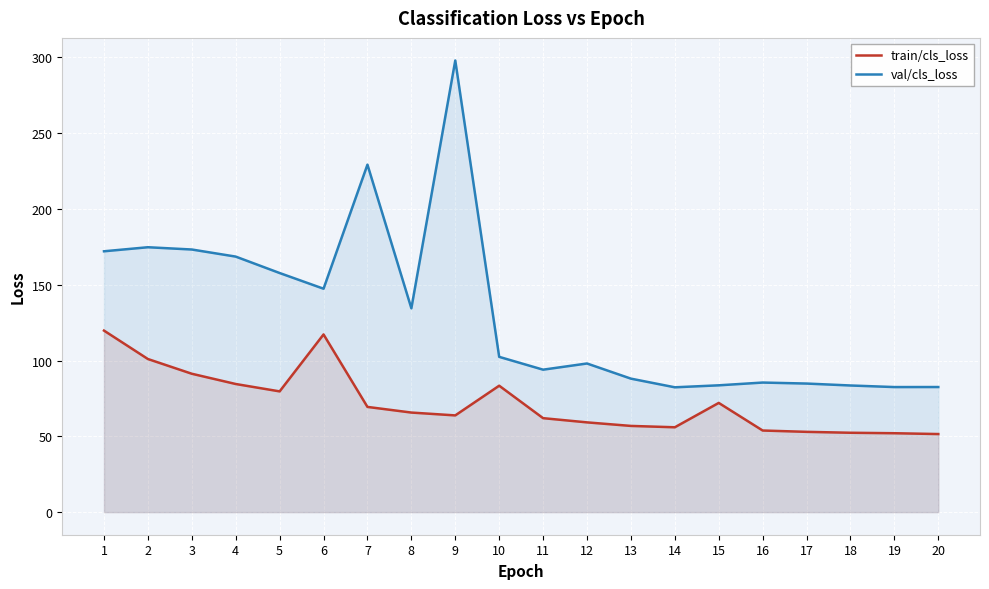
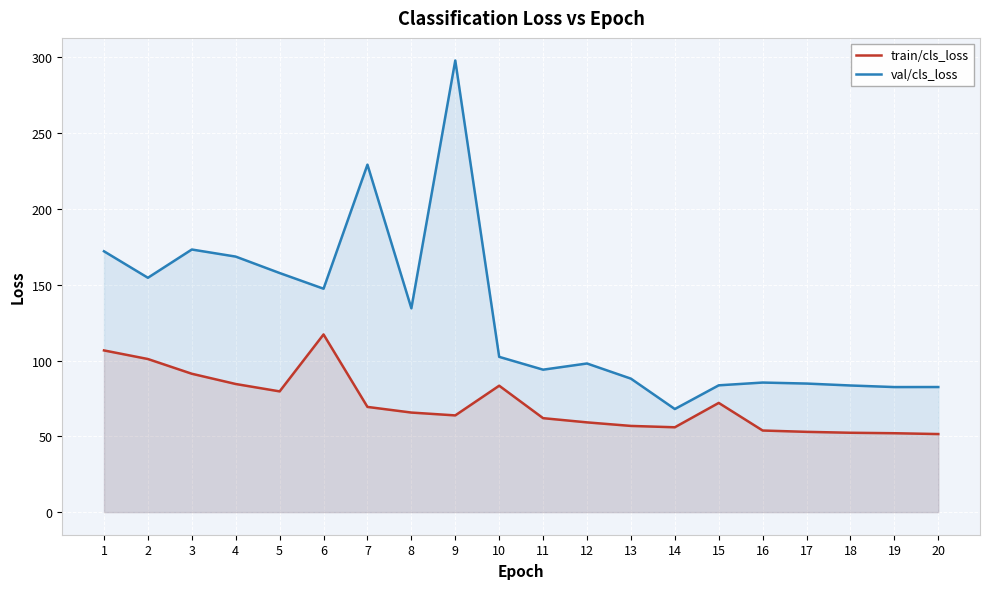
train/cls_loss, 1: 120 -> 107
val/cls_loss, 2: 175 -> 155
val/cls_loss, 14: 82 -> 68
